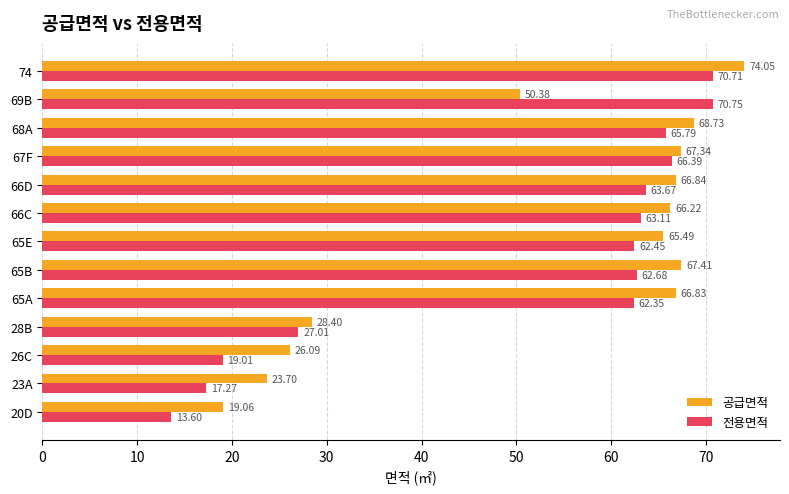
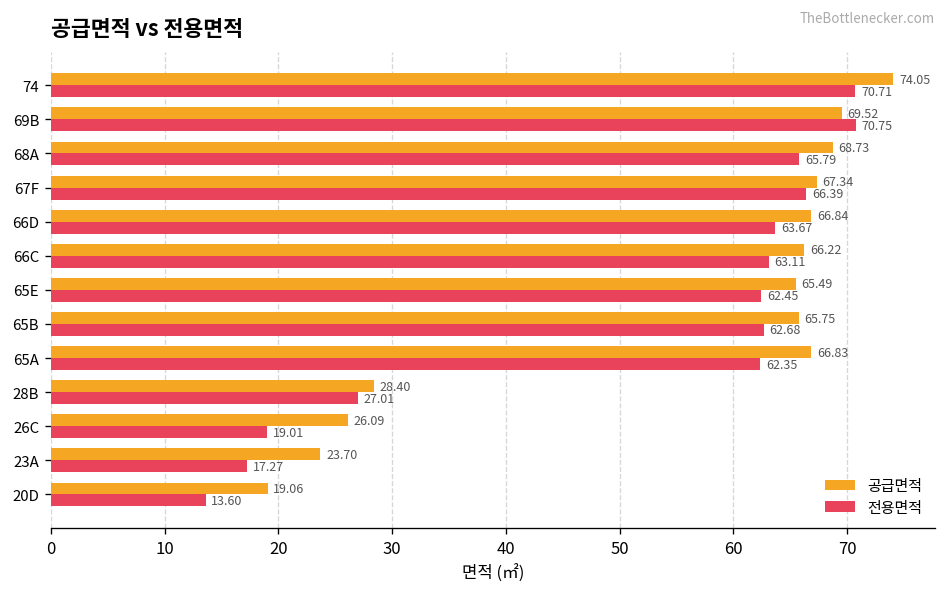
공급면적, 69B: 50.38 -> 69.52
공급면적, 65B: 67.41 -> 65.75
